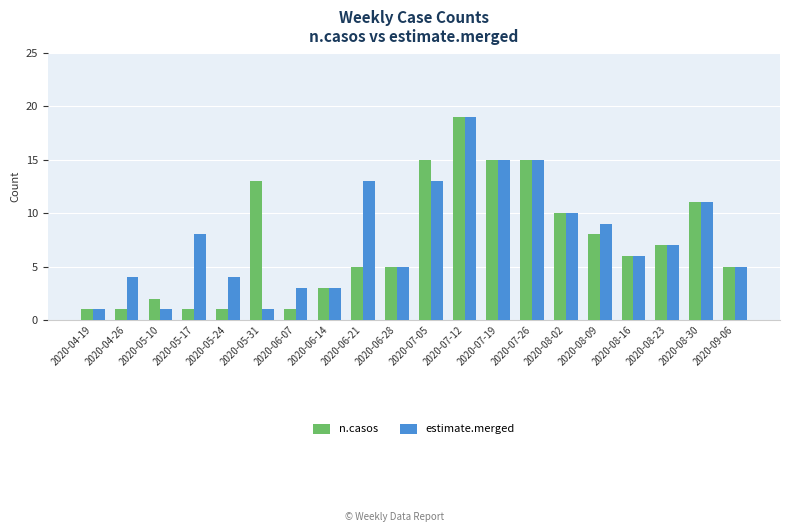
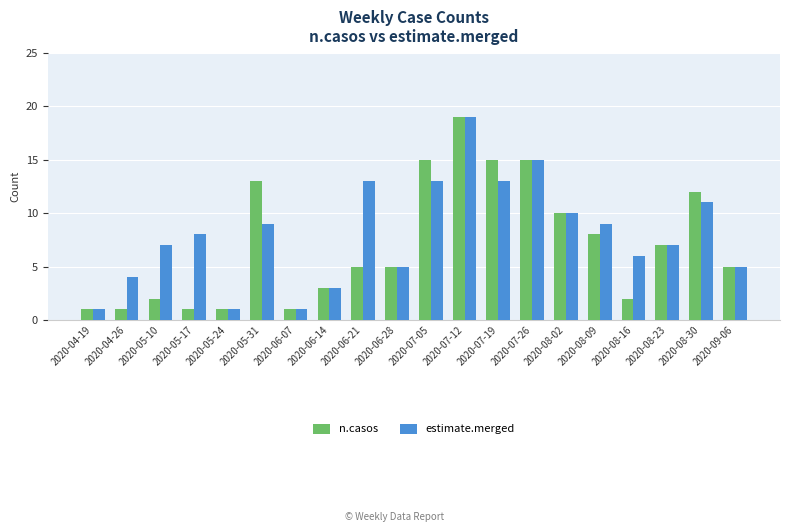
estimate.merged, 2020-05-10: 1 -> 7
estimate.merged, 2020-05-24: 4 -> 1
estimate.merged, 2020-05-31: 1 -> 9
estimate.merged, 2020-06-07: 3 -> 1
estimate.merged, 2020-07-19: 15 -> 13
n.casos, 2020-08-16: 6 -> 2
n.casos, 2020-08-30: 11 -> 12
